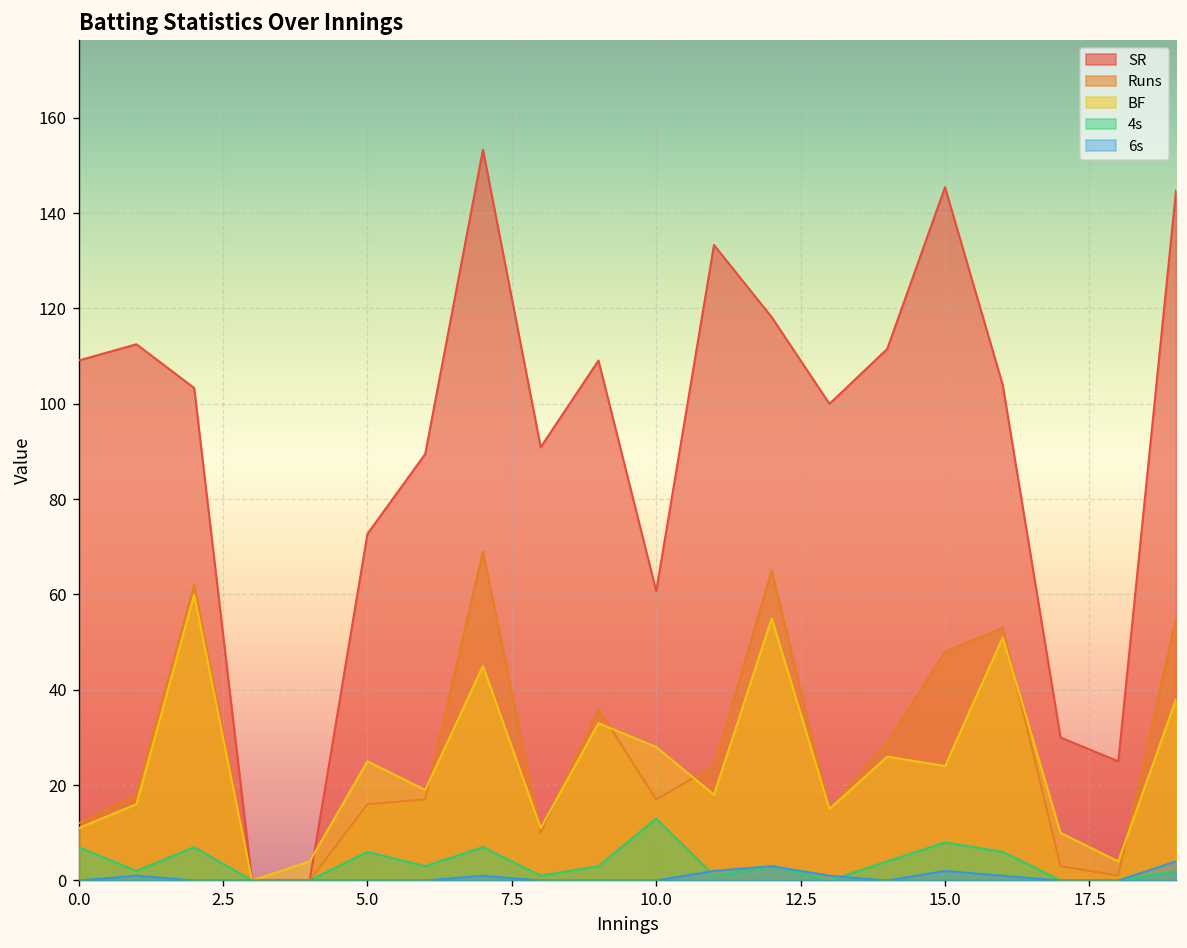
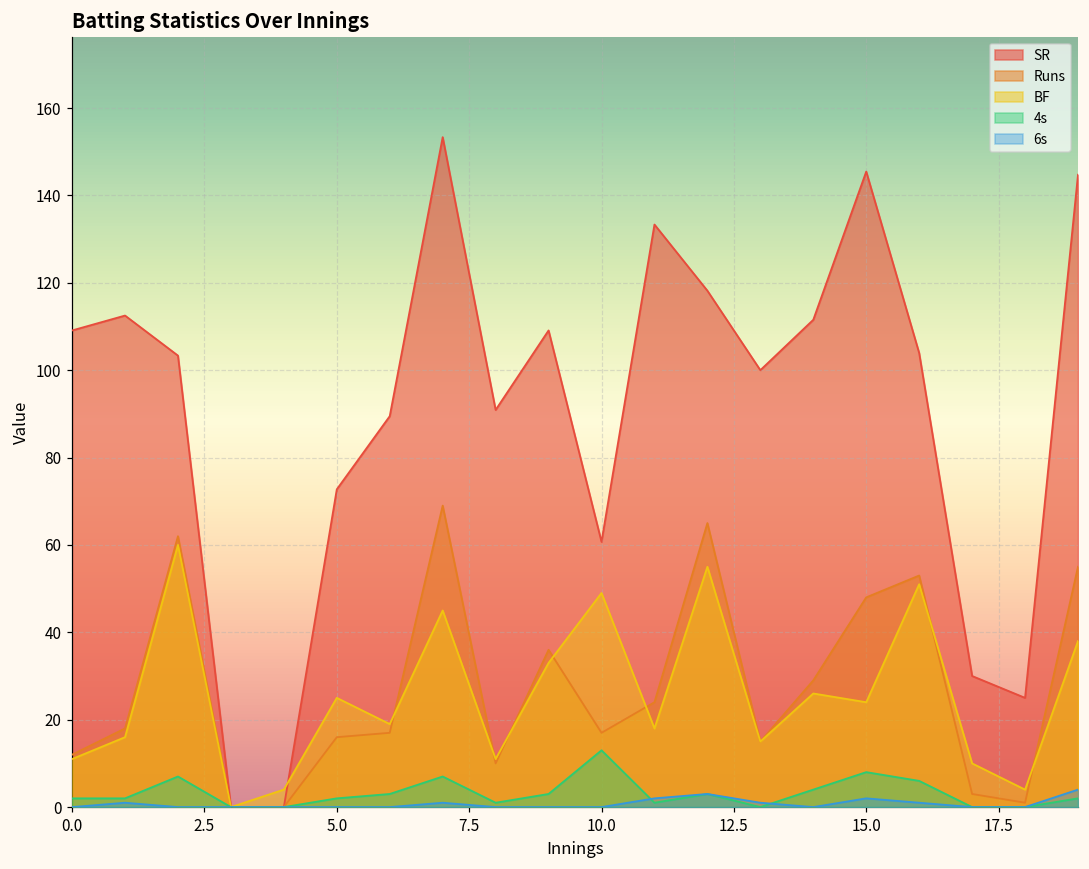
4s, 0.0: 7 -> 2
4s, 5.0: 6 -> 2
BF, 10.0: 28 -> 49
